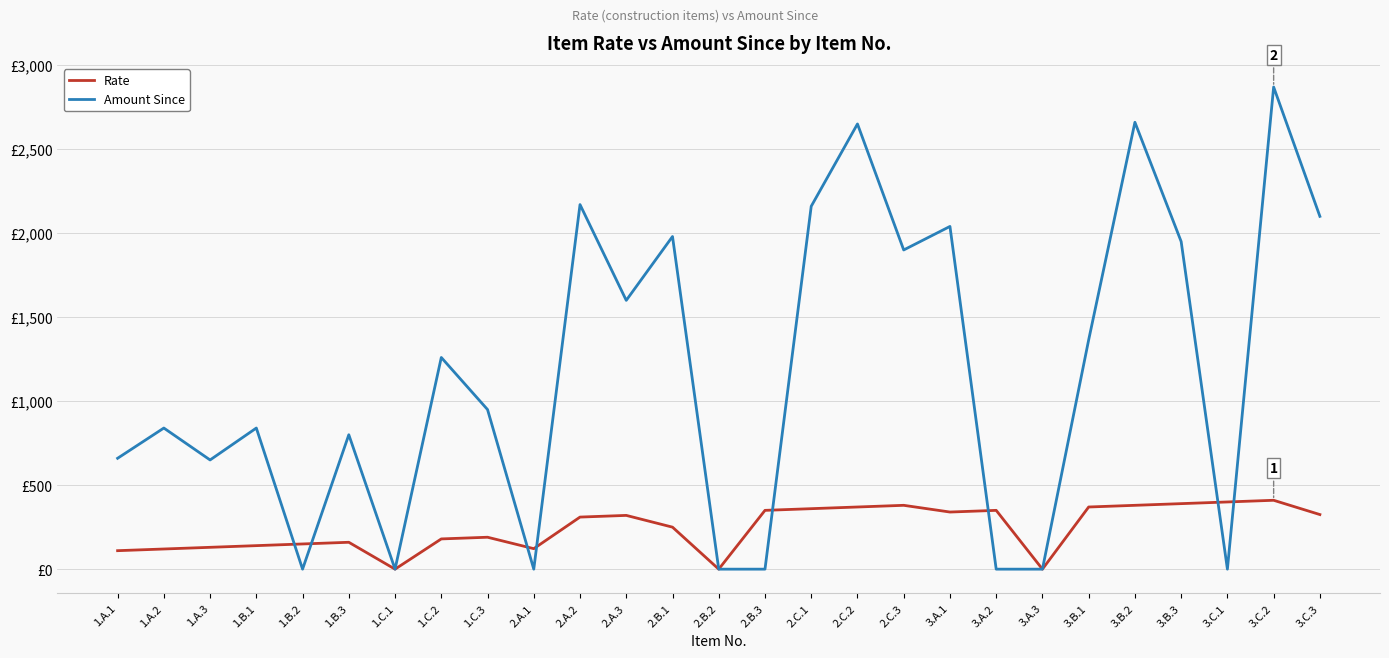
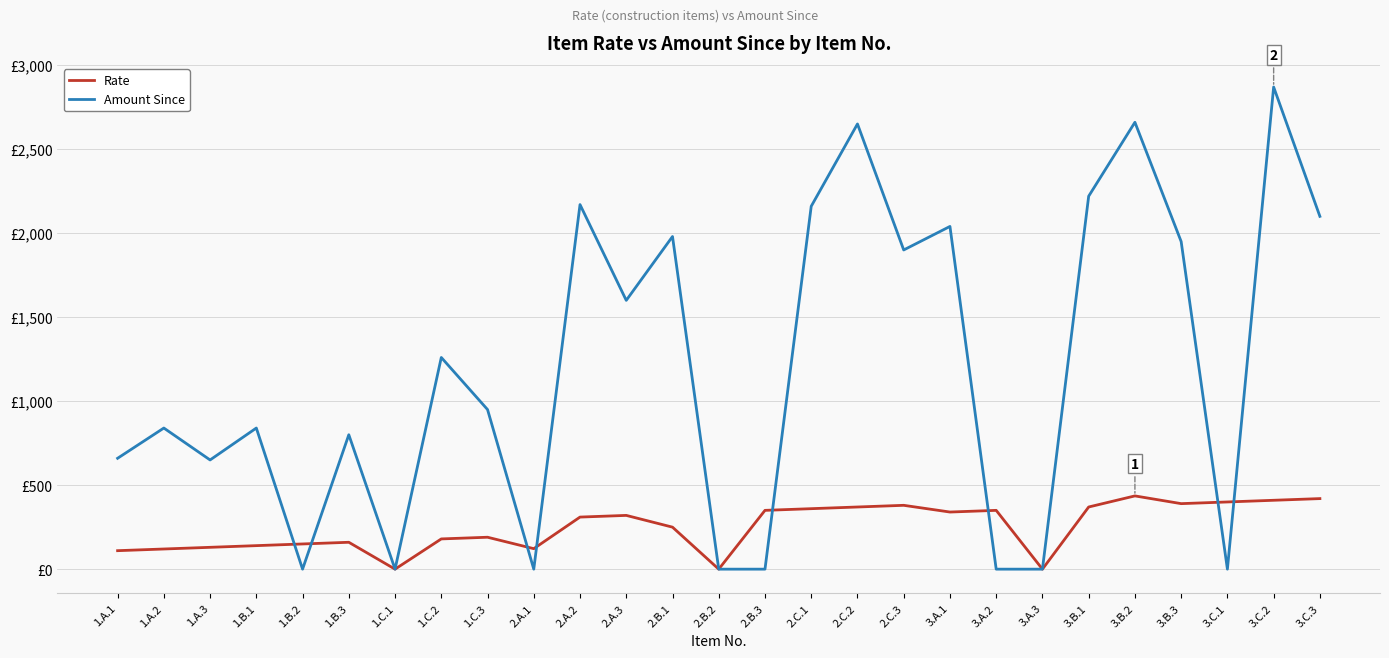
Amount Since, 3.B.1: £1,370 -> £2,220
Rate, 3.B.2: £380 -> £440
Rate, 3.C.3: £330 -> £420
